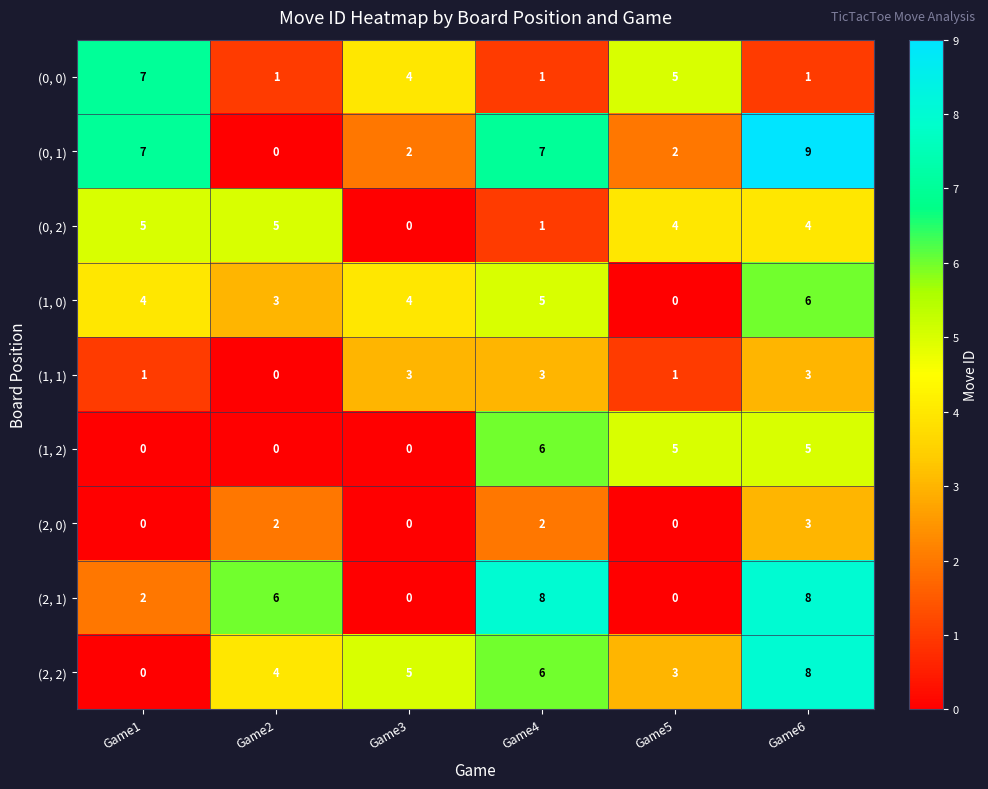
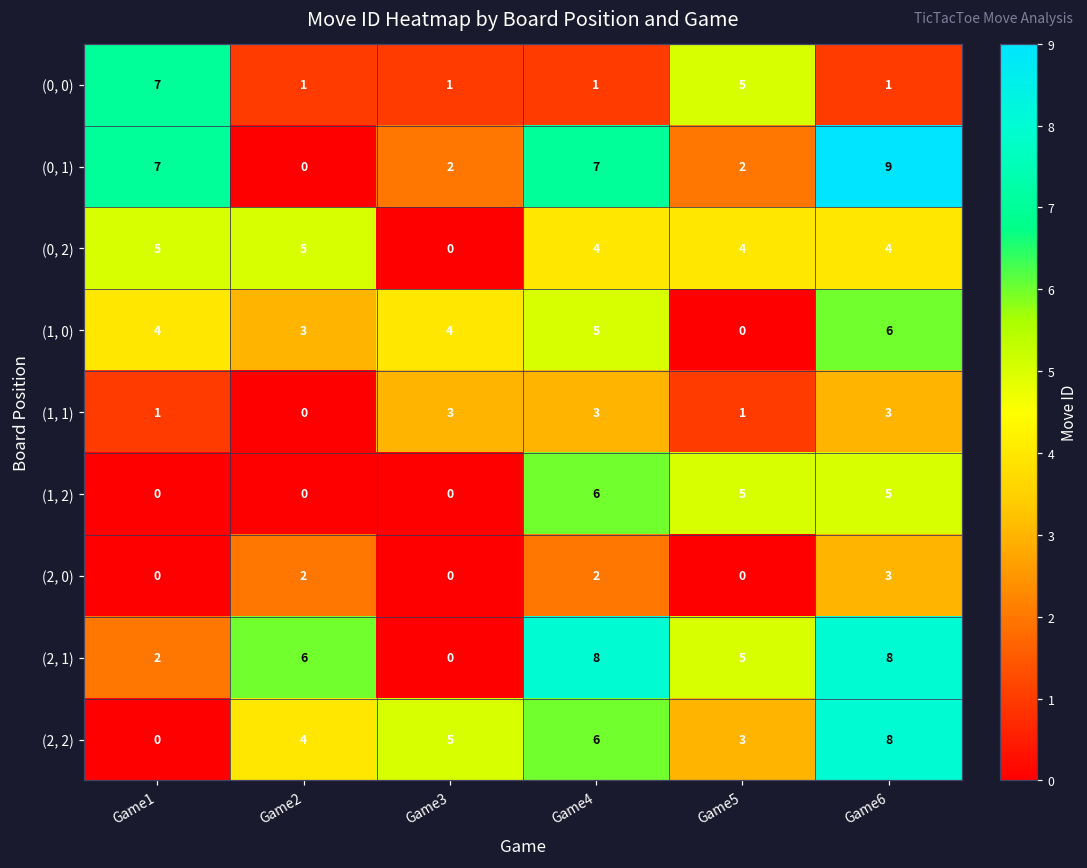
(0, 0), Game3: 4 -> 1
(0, 2), Game4: 1 -> 4
(2, 1), Game5: 0 -> 5
